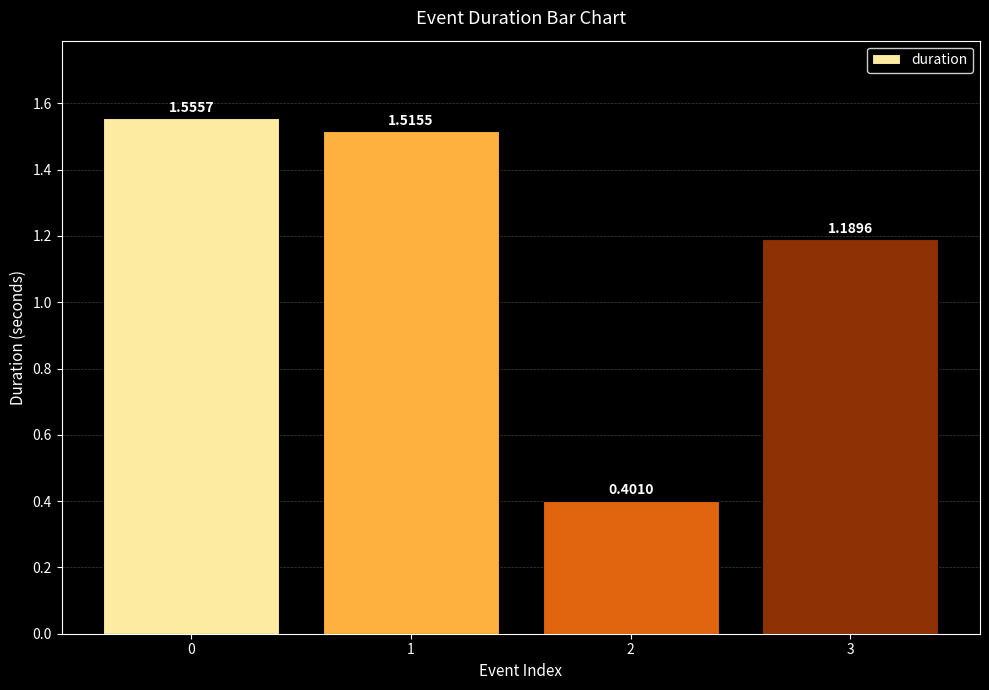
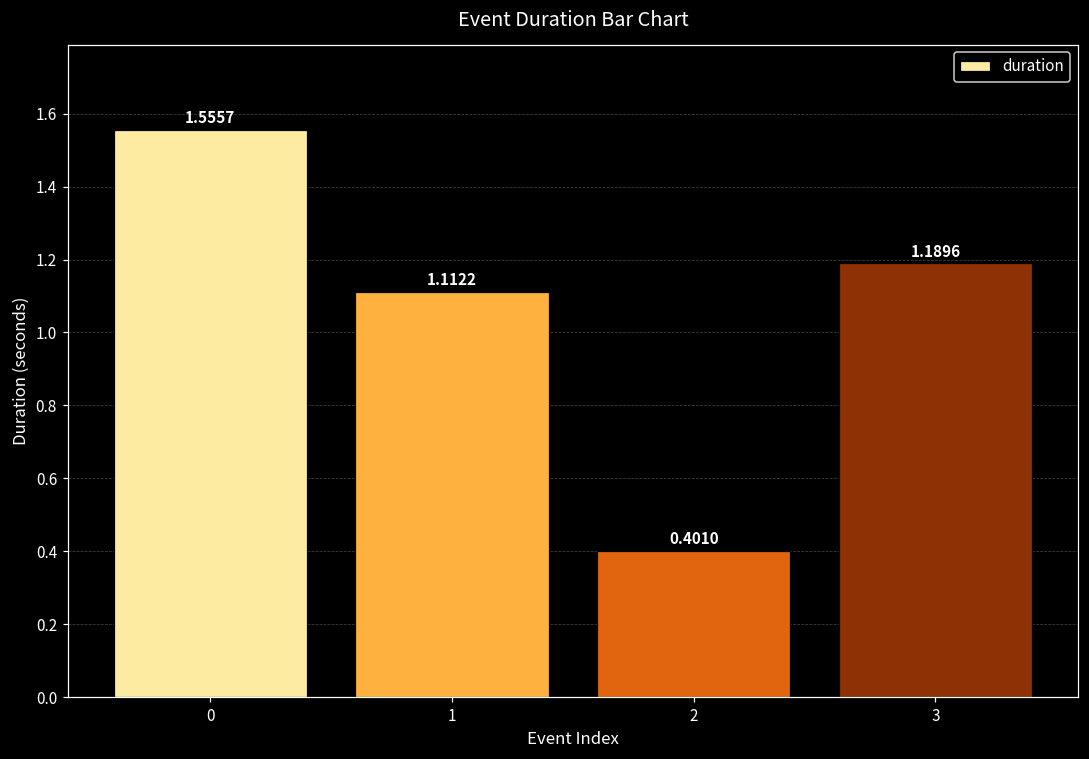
1: 1.5155 -> 1.1122
